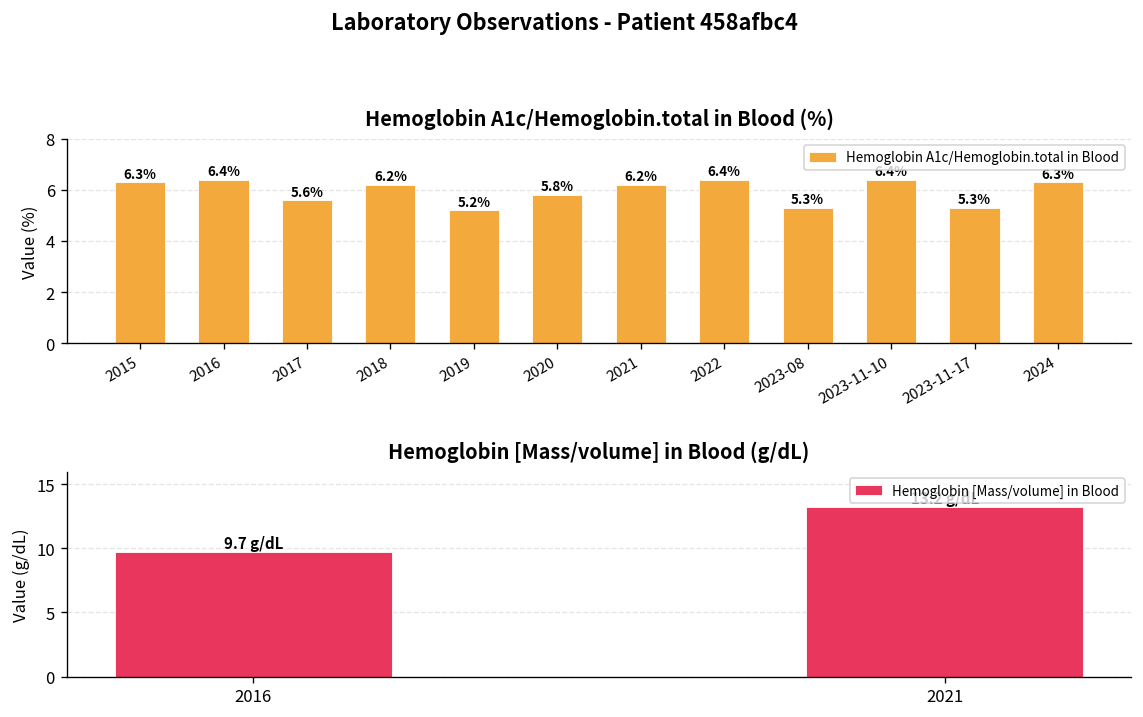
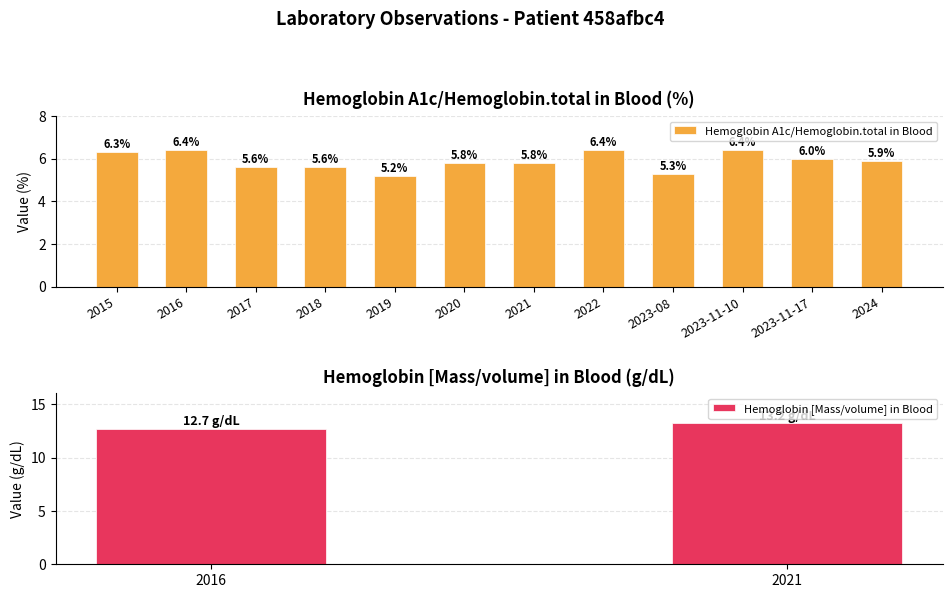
Hemoglobin A1c/Hemoglobin.total in Blood (%), 2018: 6.2% -> 5.6%
Hemoglobin A1c/Hemoglobin.total in Blood (%), 2021: 6.2% -> 5.8%
Hemoglobin A1c/Hemoglobin.total in Blood (%), 2023-11-17: 5.3% -> 6.0%
Hemoglobin A1c/Hemoglobin.total in Blood (%), 2024: 6.3 -> 5.9
Hemoglobin [Mass/volume] in Blood (g/dL), 2016: 9.7 -> 12.7
